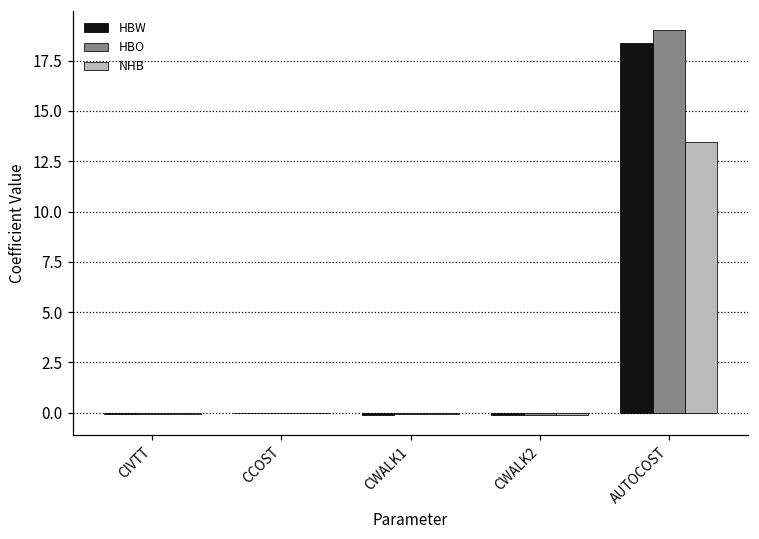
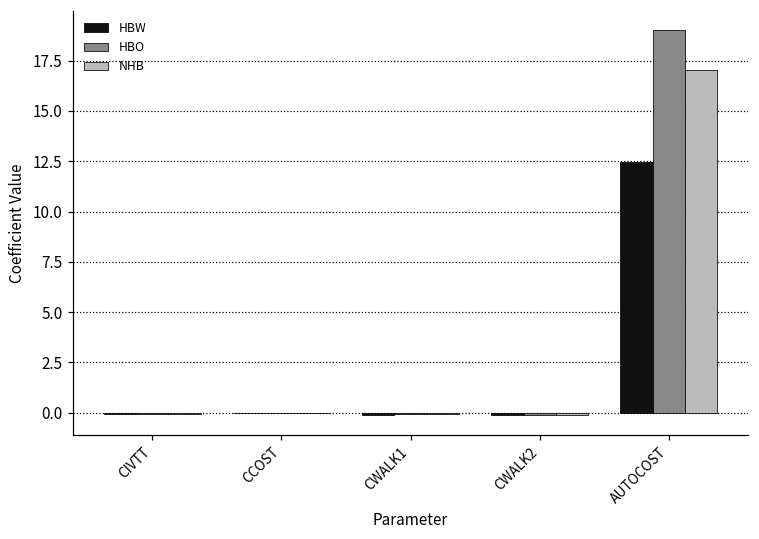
HBW, AUTOCOST: 18.4 -> 12.5
NHB, AUTOCOST: 13.5 -> 17.0
